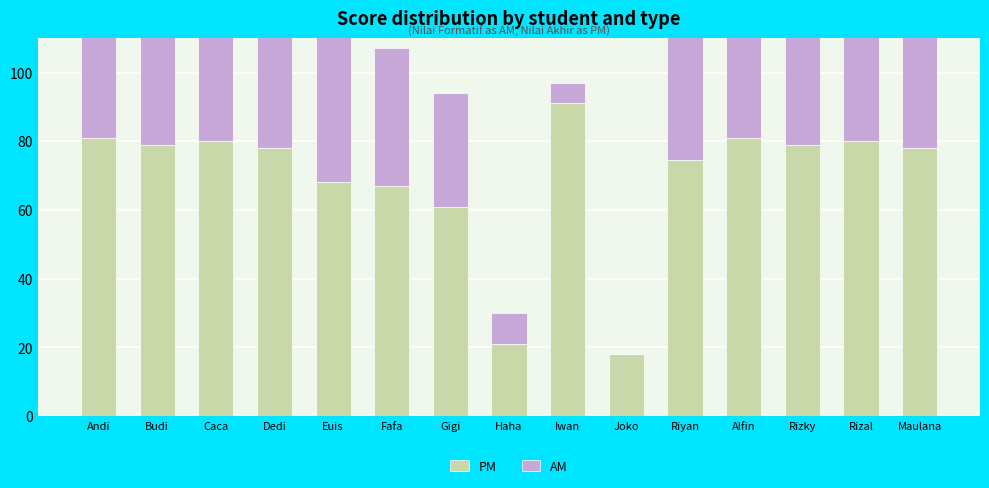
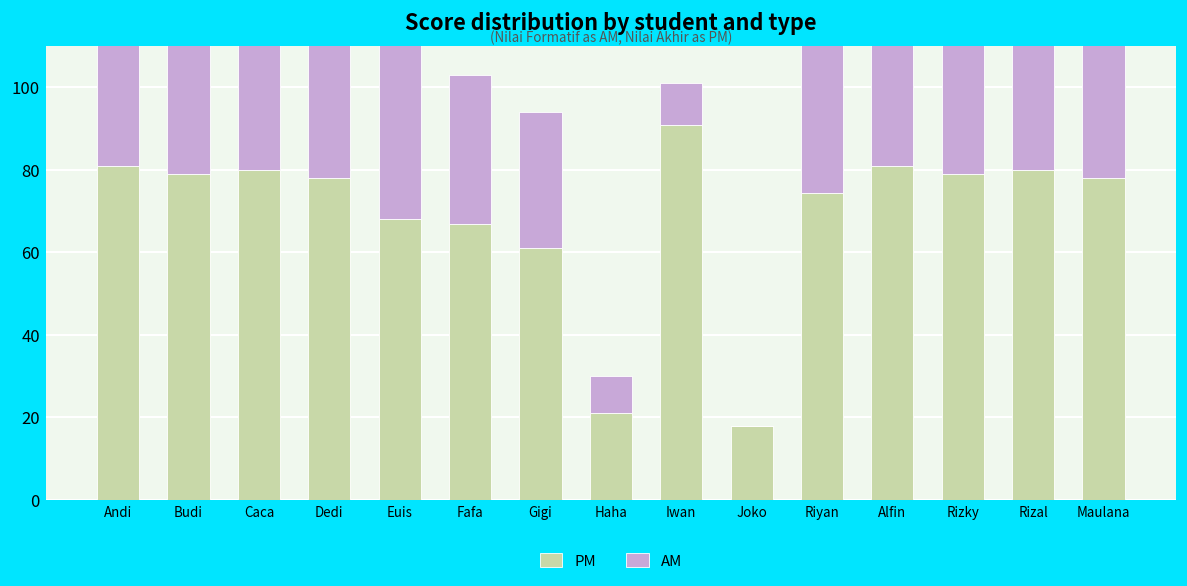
AM, Fafa: 40 -> 36
AM, Iwan: 6 -> 10
